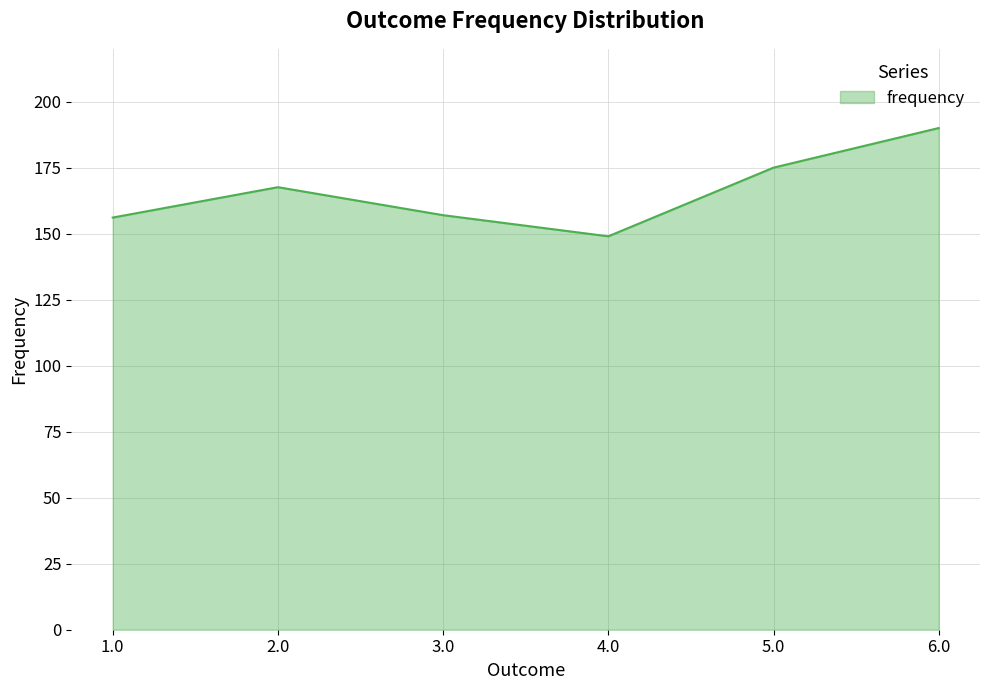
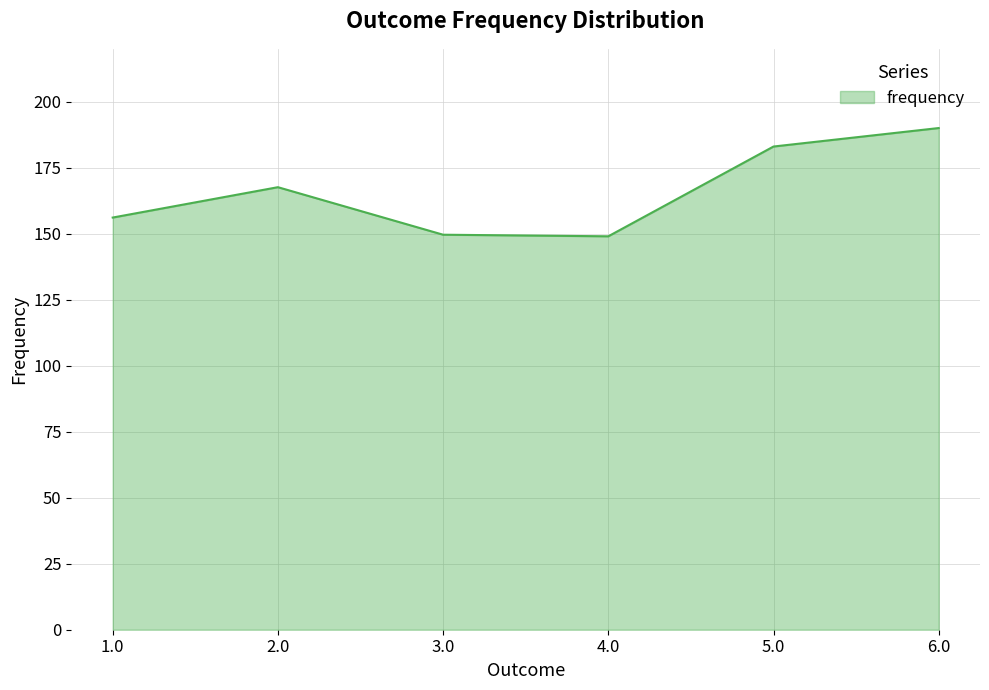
3.0: 157 -> 150
5.0: 175 -> 183
